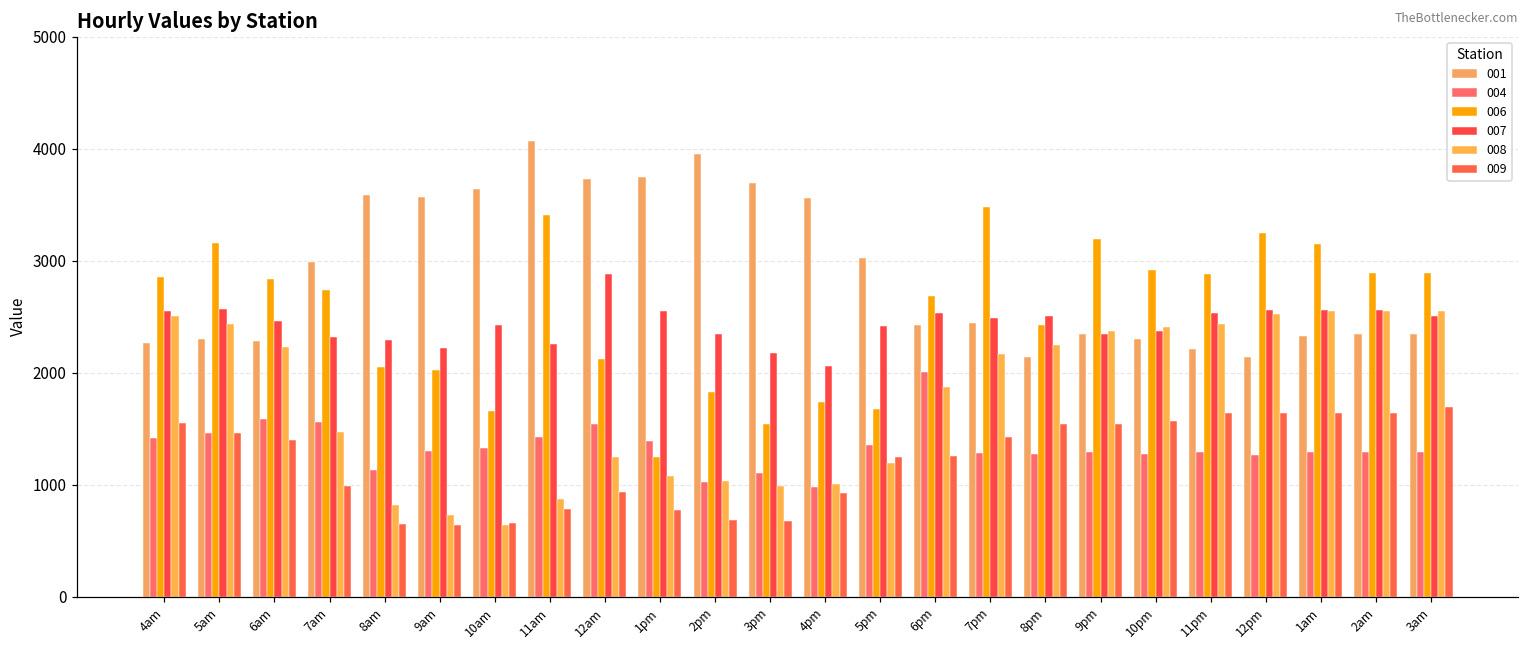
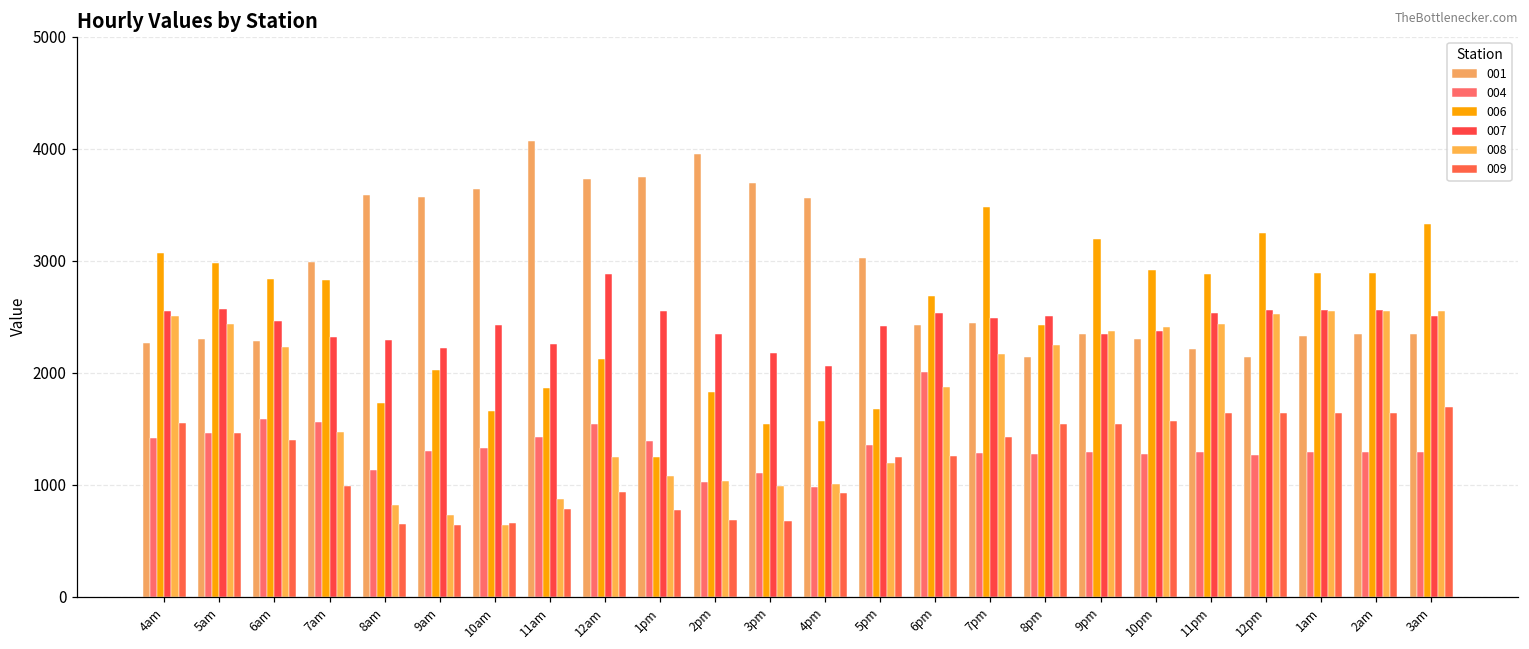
006, 4am: 2850 -> 3070
006, 5am: 3160 -> 2980
006, 7am: 2740 -> 2830
006, 8am: 2050 -> 1730
006, 11am: 3410 -> 1870
006, 4pm: 1740 -> 1570
006, 1am: 3150 -> 2890
006, 3am: 2890 -> 3330
